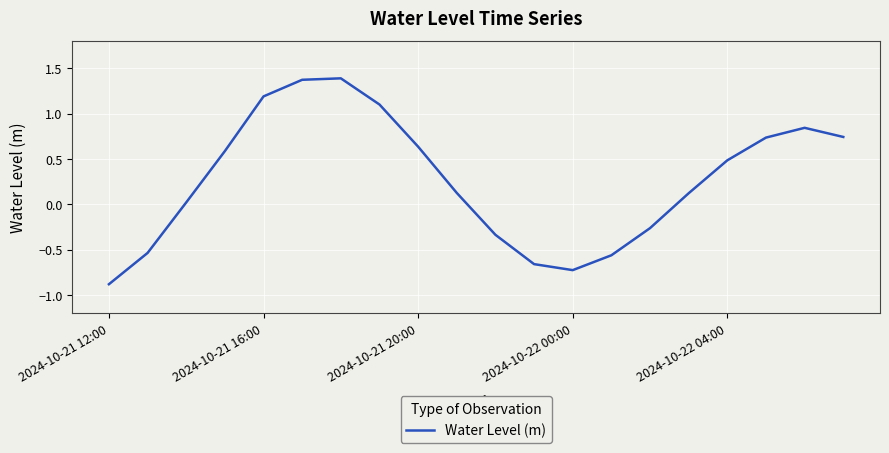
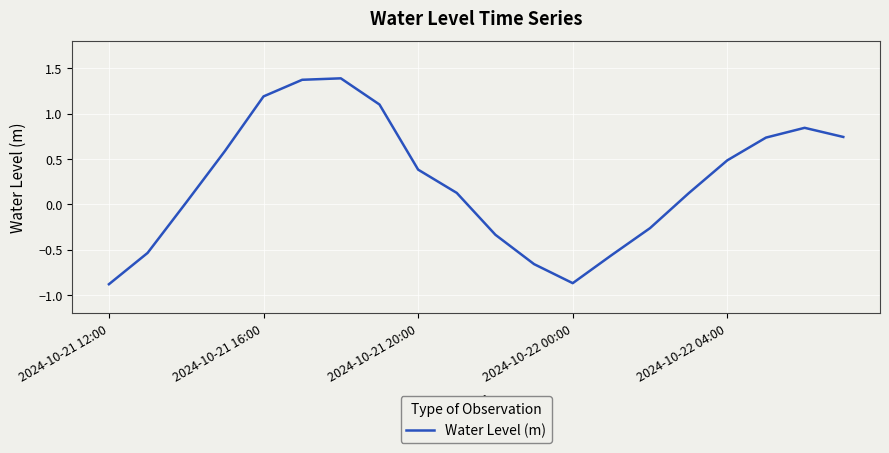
2024-10-21 20:00: 0.6 -> 0.4
2024-10-22 00:00: -0.7 -> -0.9
